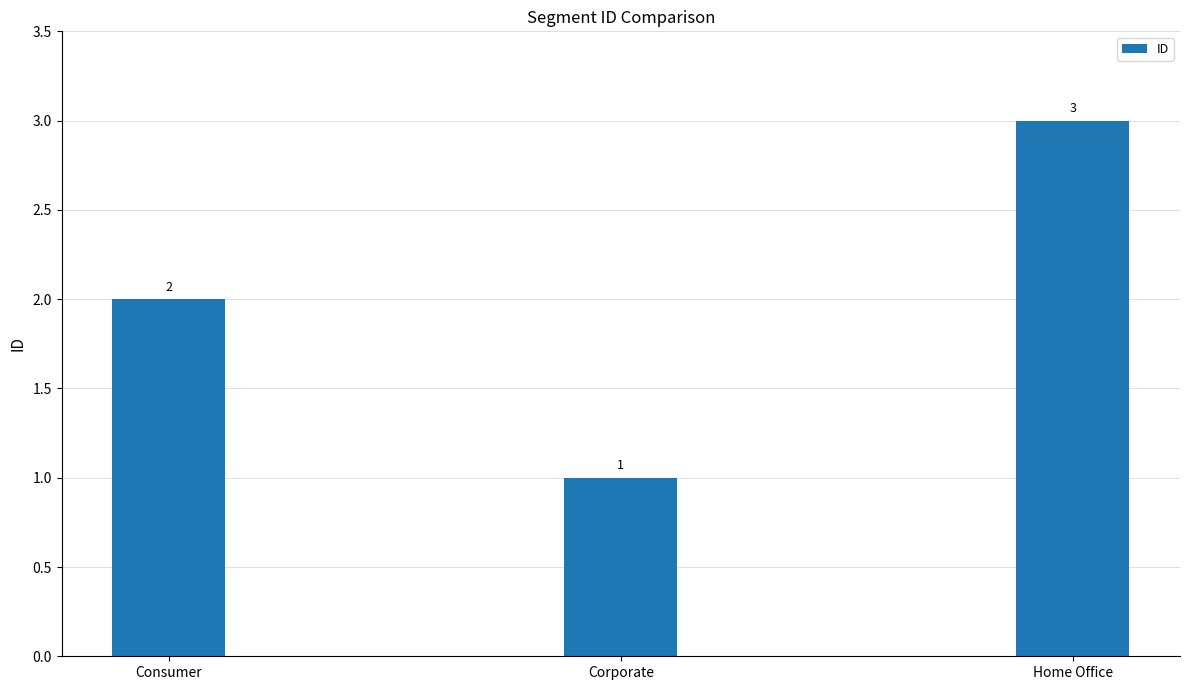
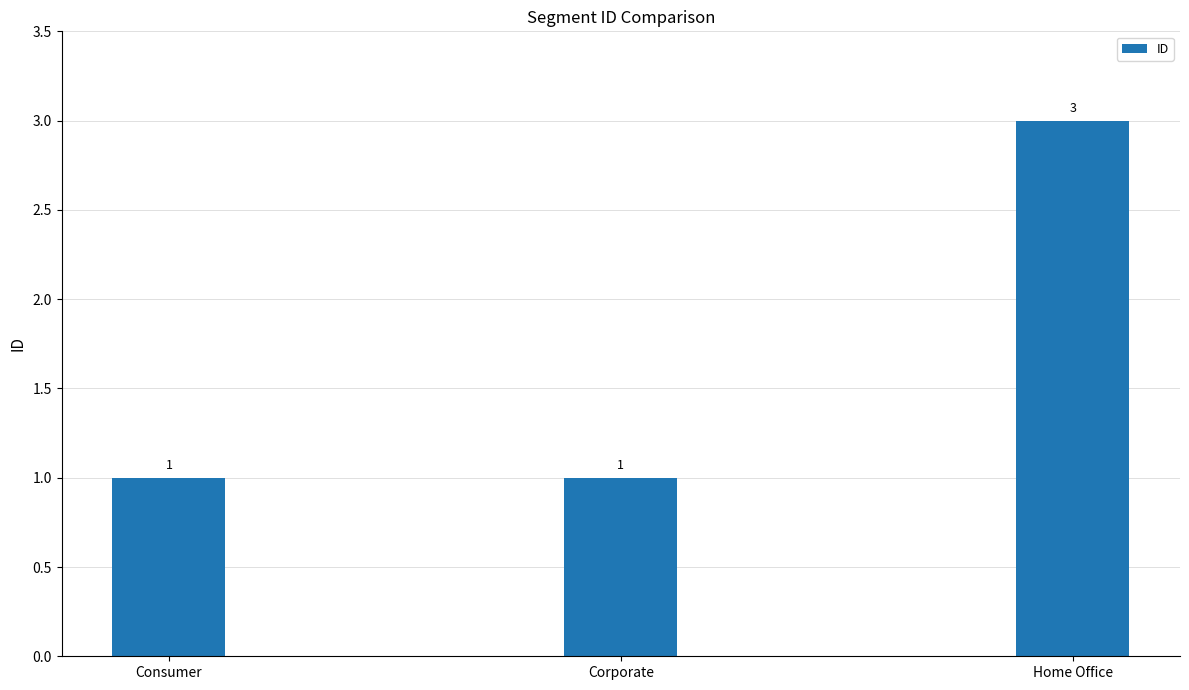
Consumer: 2 -> 1
